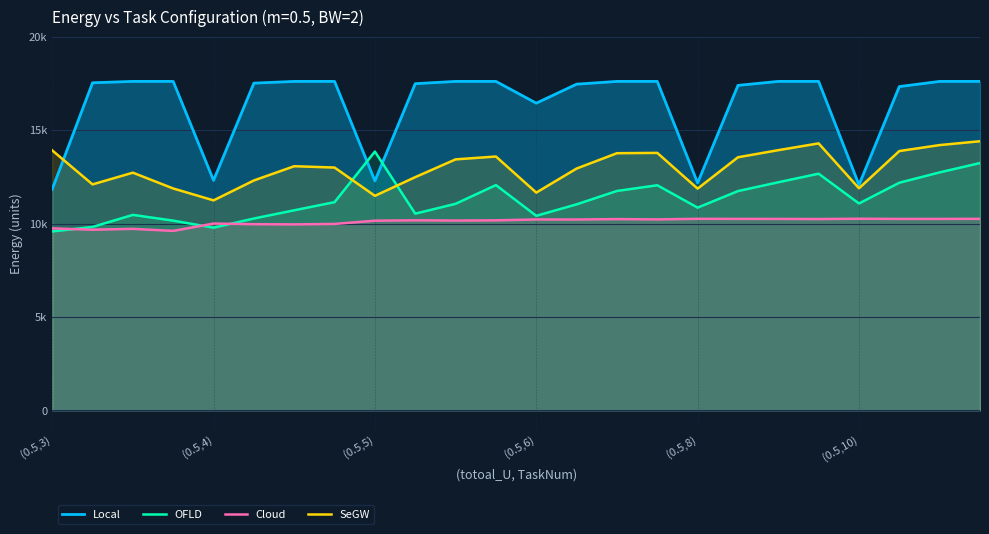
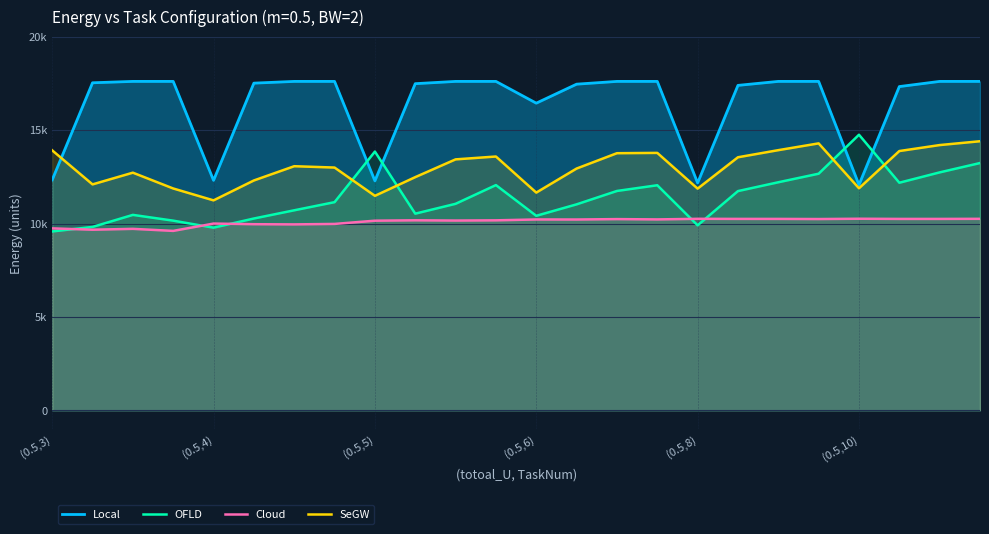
Local, (0.5,3): 11800 -> 12300
OFLD, (0.5,8): 10900 -> 9900
OFLD, (0.5,10): 11100 -> 14800
